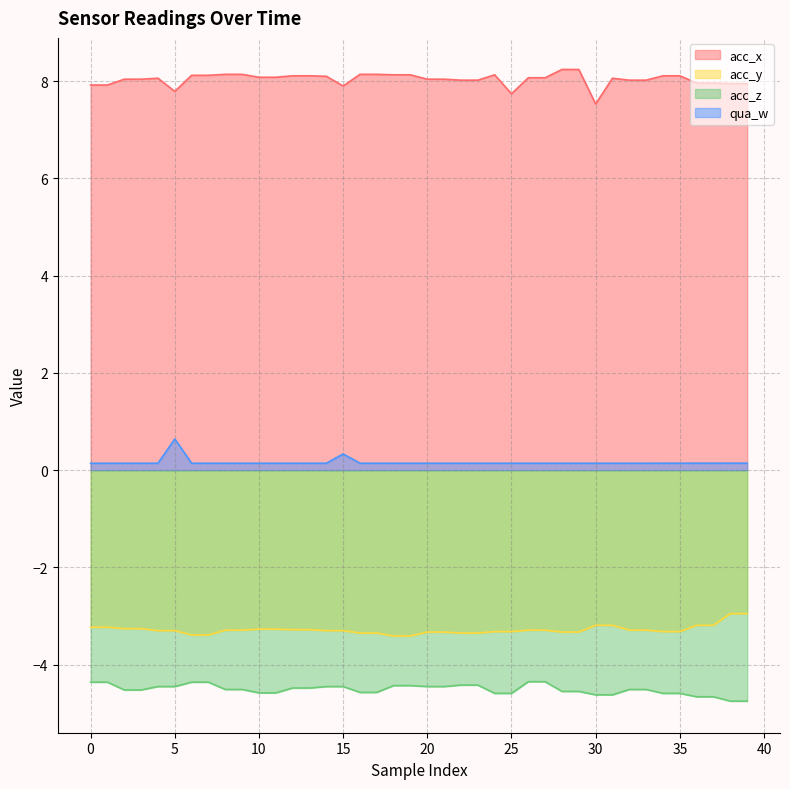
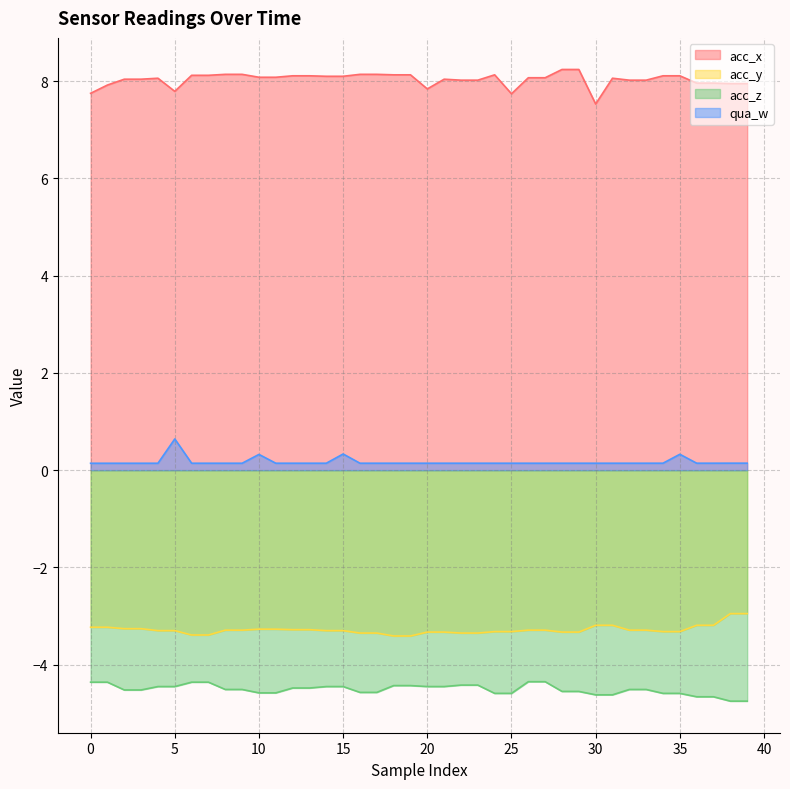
acc_x, 0: 7.9 -> 7.8
qua_w, 10: 0.1 -> 0.3
acc_x, 15: 7.9 -> 8.1
acc_x, 20: 8.0 -> 7.8
qua_w, 35: 0.1 -> 0.3
